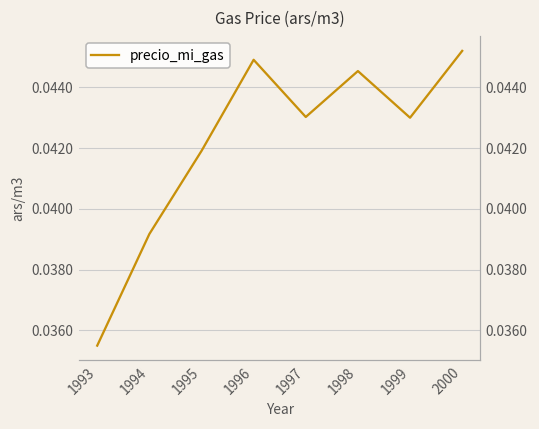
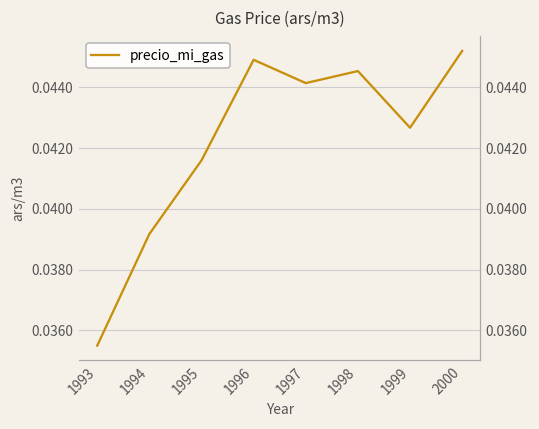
1995: 0.0419 -> 0.0416
1997: 0.0430 -> 0.0441
1999: 0.0430 -> 0.0427
